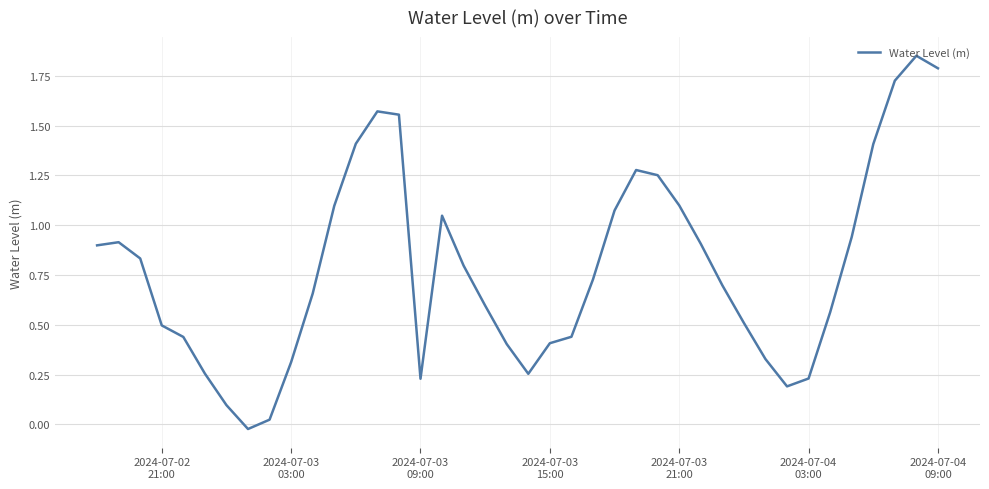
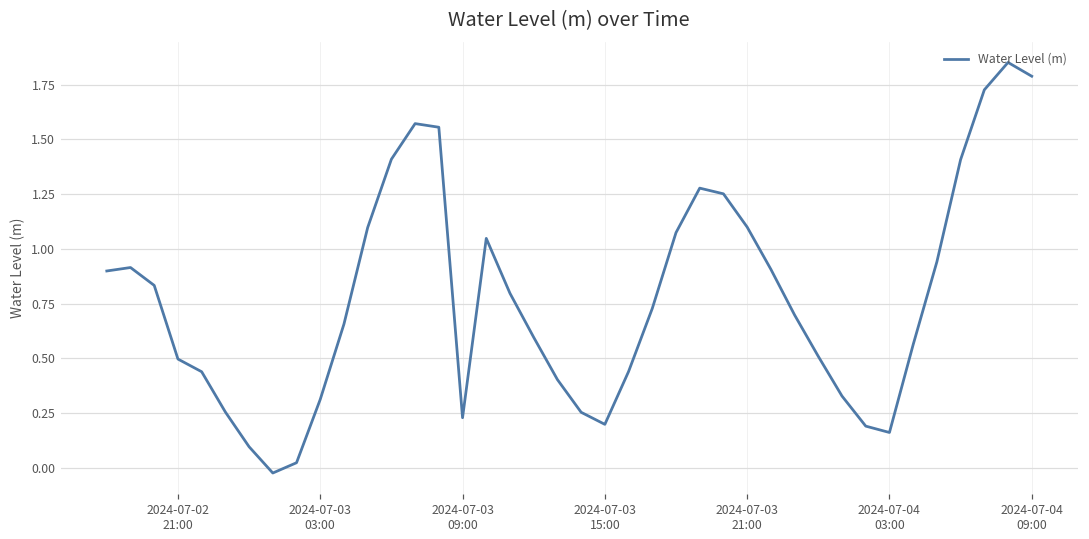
2024-07-03 15:00: 0.41 -> 0.20
2024-07-04 03:00: 0.23 -> 0.16
